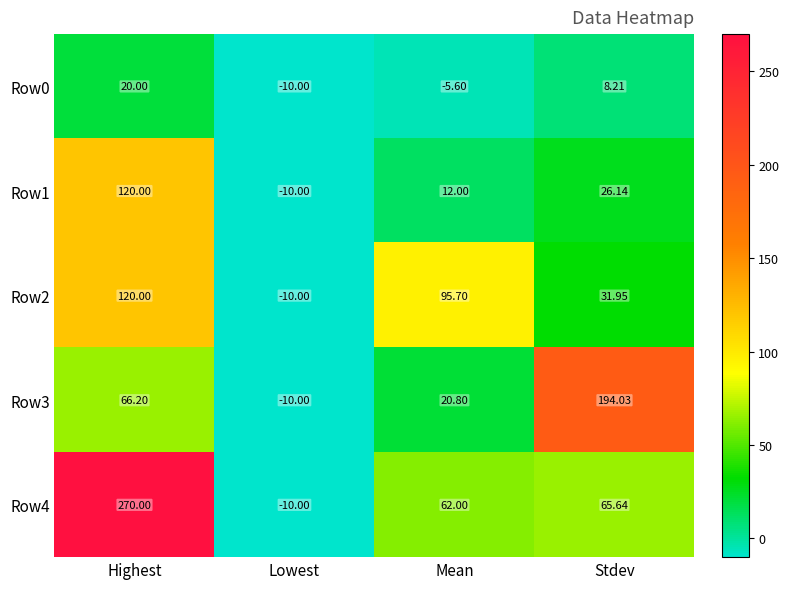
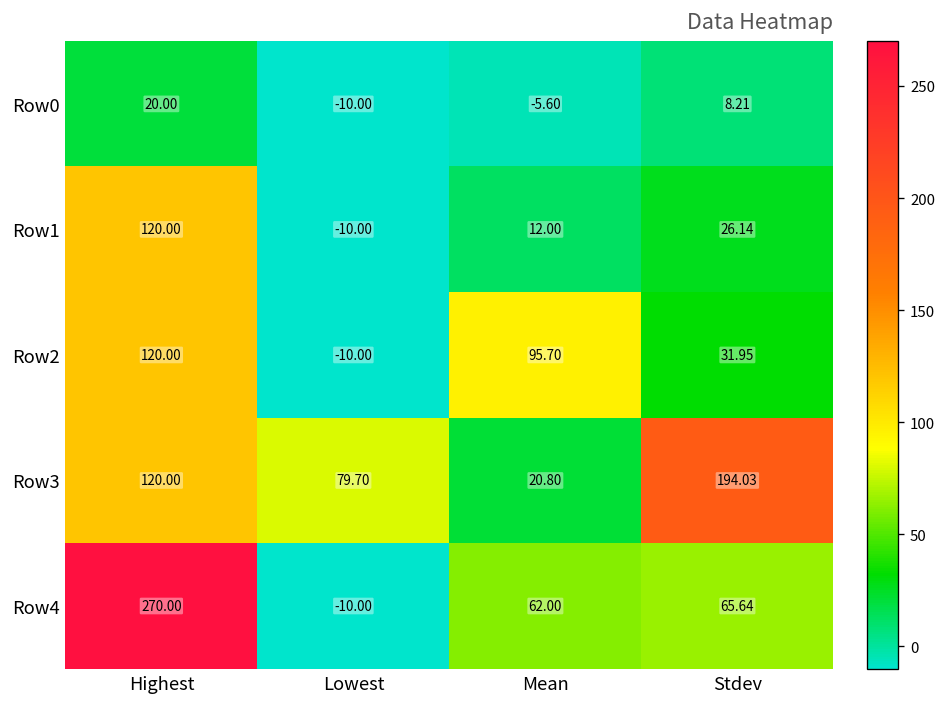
Row3, Highest: 66.20 -> 120.00
Row3, Lowest: -10.00 -> 79.70
